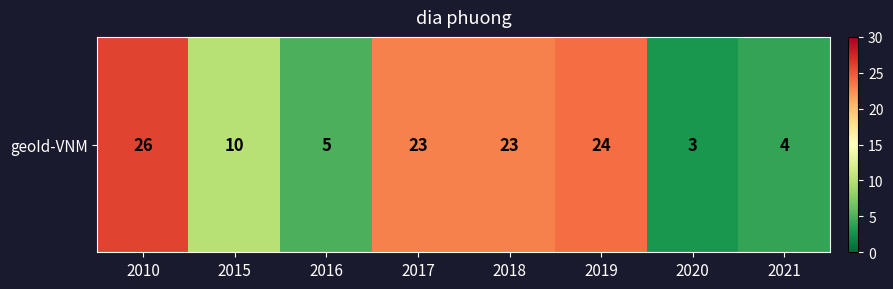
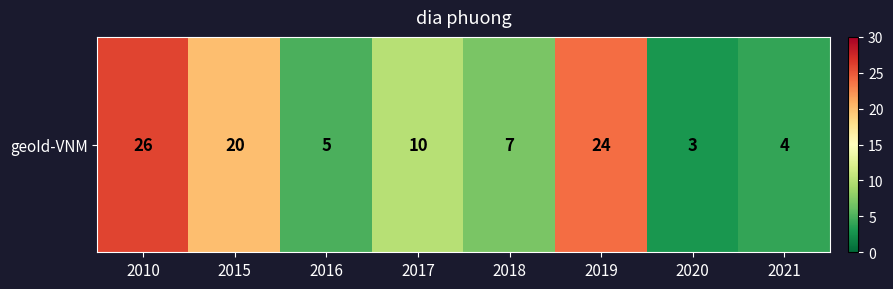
geoId-VNM, 2015: 10 -> 20
geoId-VNM, 2017: 23 -> 10
geoId-VNM, 2018: 23 -> 7
